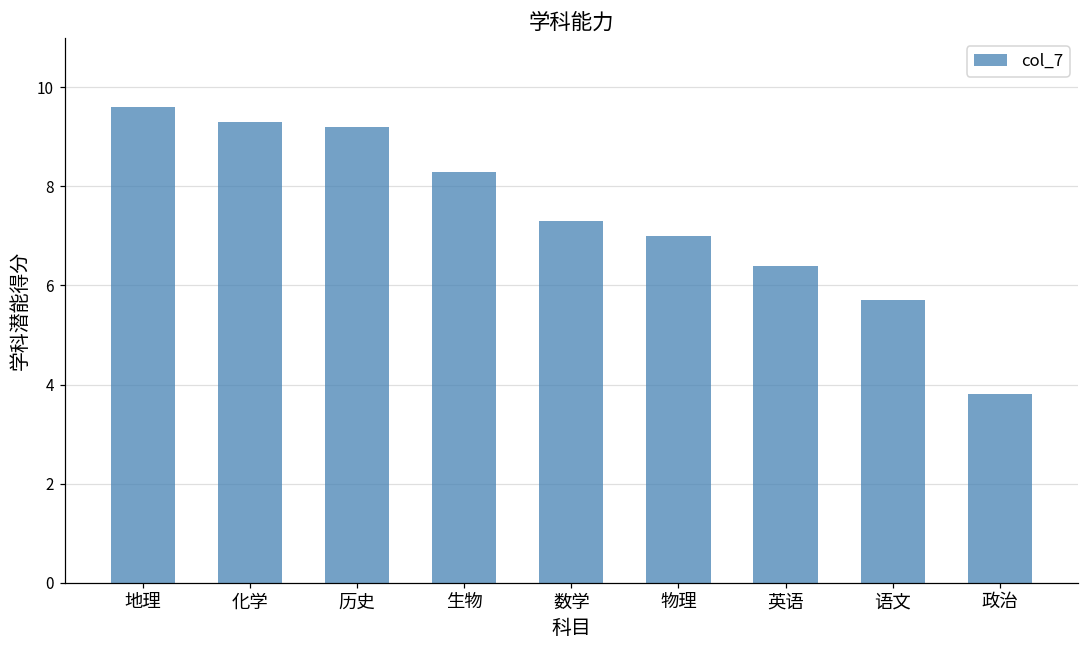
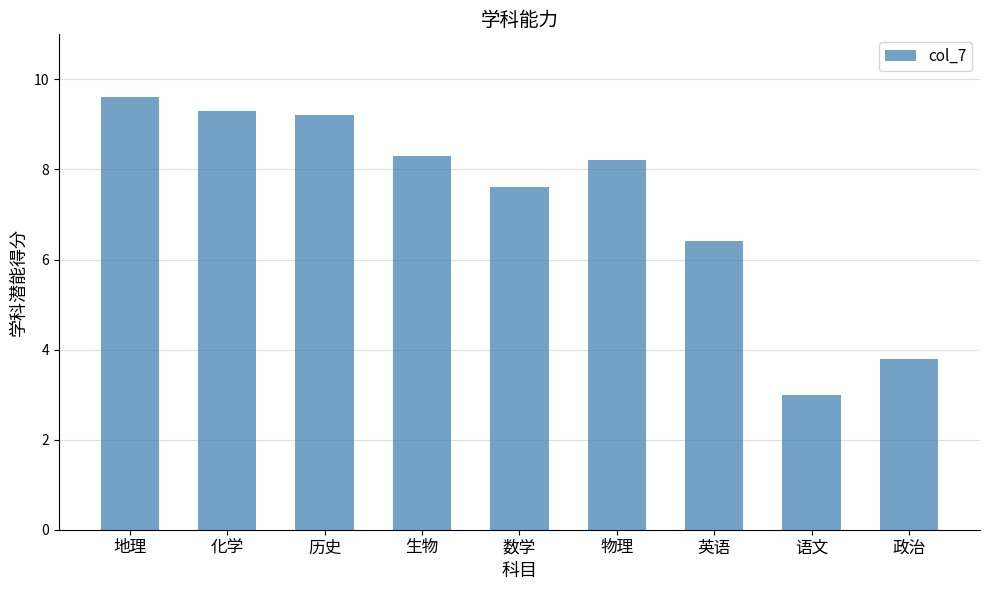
数学: 7.3 -> 7.6
物理: 7.0 -> 8.2
语文: 5.7 -> 3.0
